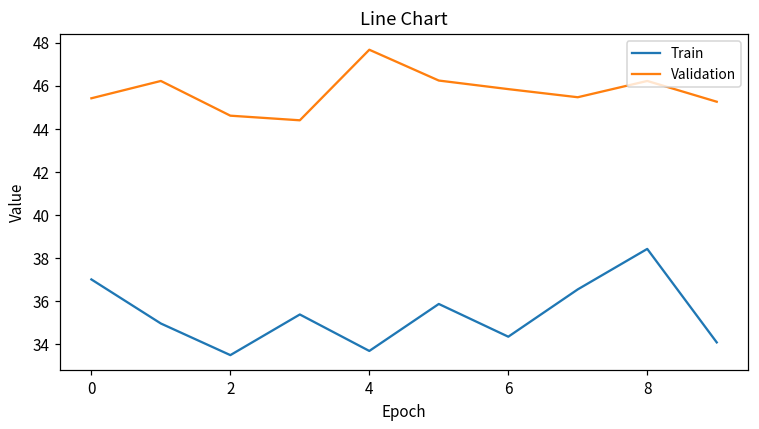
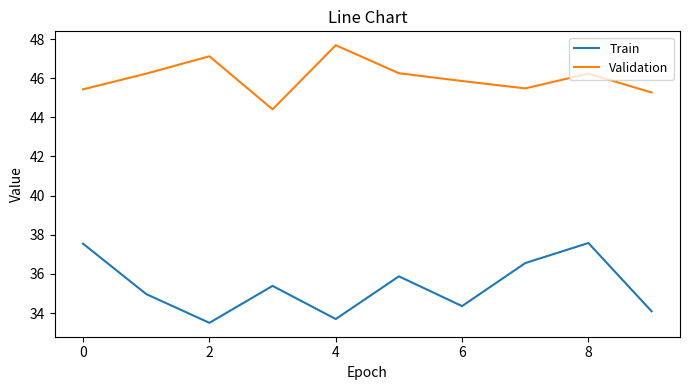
Train, 0: 37.0 -> 37.5
Validation, 2: 44.6 -> 47.1
Train, 8: 38.4 -> 37.6
